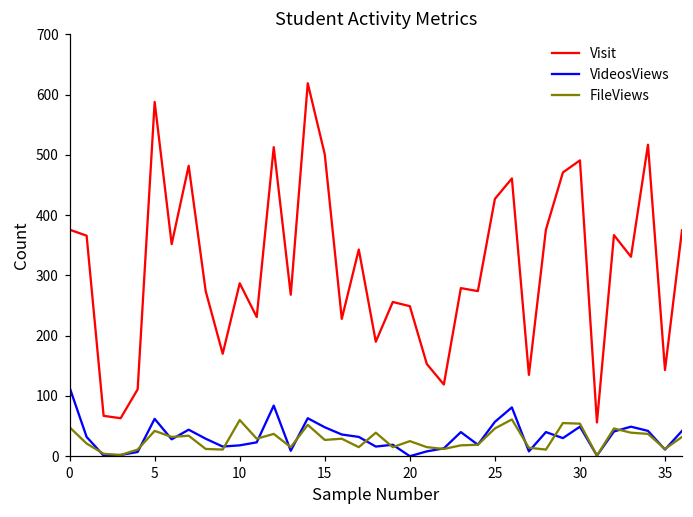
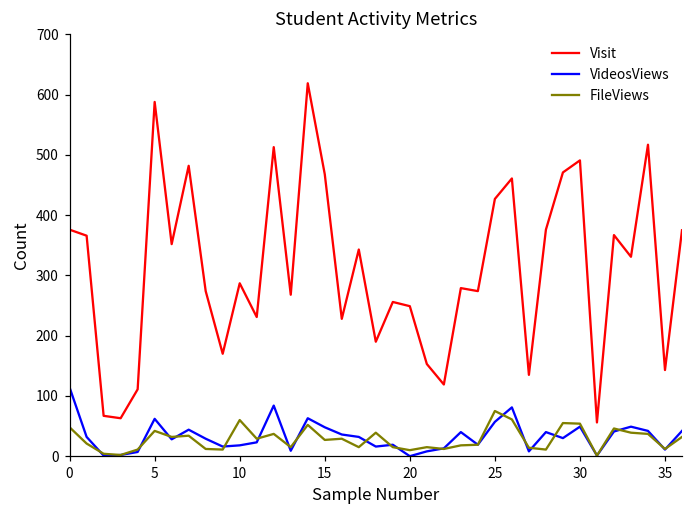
Visit, 15: 500 -> 470
FileViews, 20: 30 -> 10
FileViews, 25: 50 -> 80
